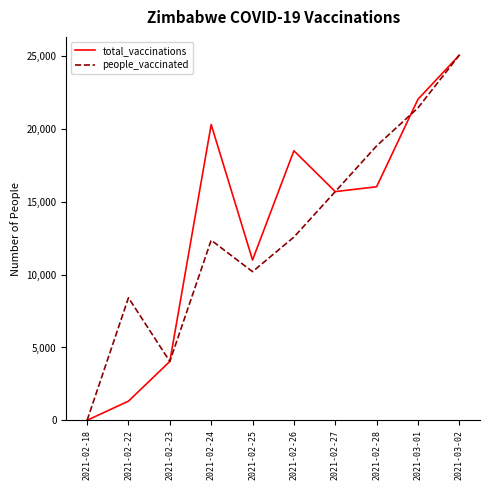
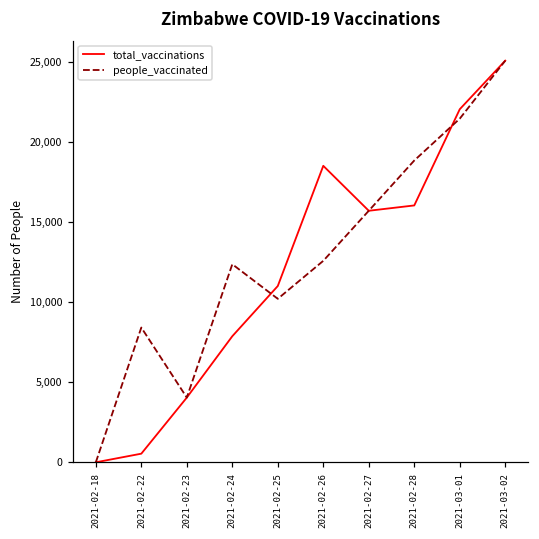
total_vaccinations, 2021-02-22: 1,300 -> 500
total_vaccinations, 2021-02-24: 20,300 -> 7,900
